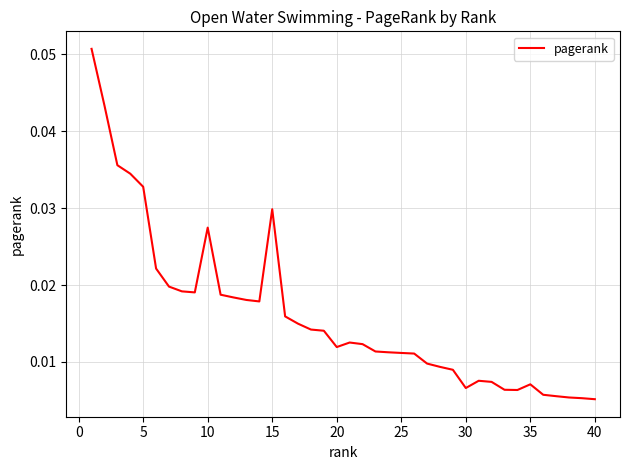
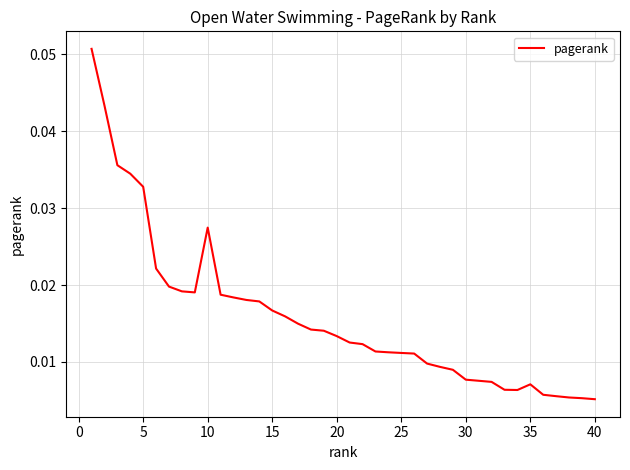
15: 0.030 -> 0.017
20: 0.012 -> 0.013
30: 0.007 -> 0.008
